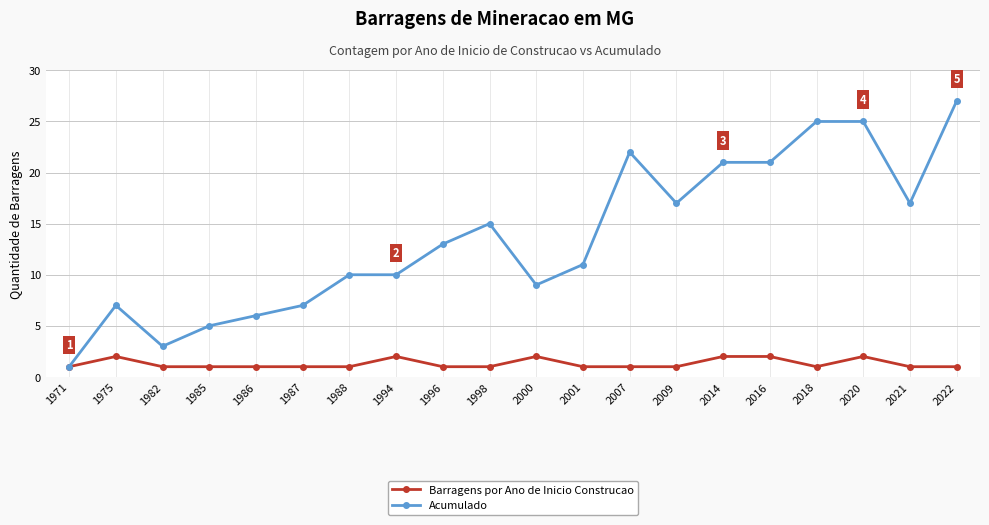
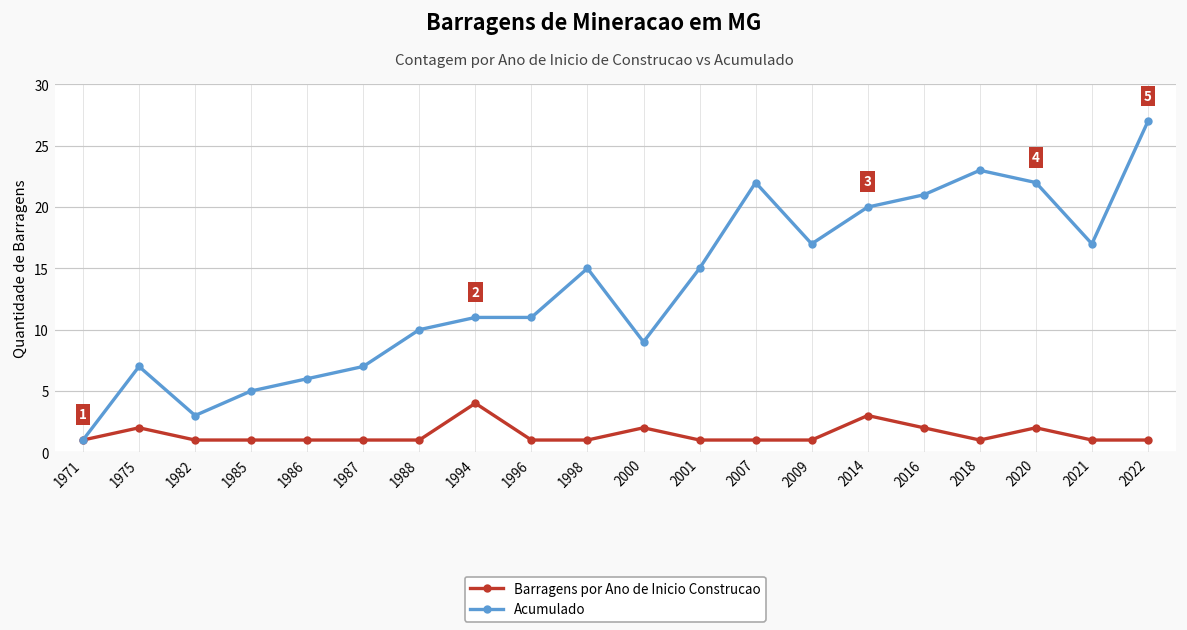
Barragens por Ano de Inicio Construcao, 1994: 2 -> 4
Acumulado, 1994: 10 -> 11
Acumulado, 1996: 13 -> 11
Acumulado, 2001: 11 -> 15
Barragens por Ano de Inicio Construcao, 2014: 2 -> 3
Acumulado, 2014: 21 -> 20
Acumulado, 2018: 25 -> 23
Acumulado, 2020: 25 -> 22
